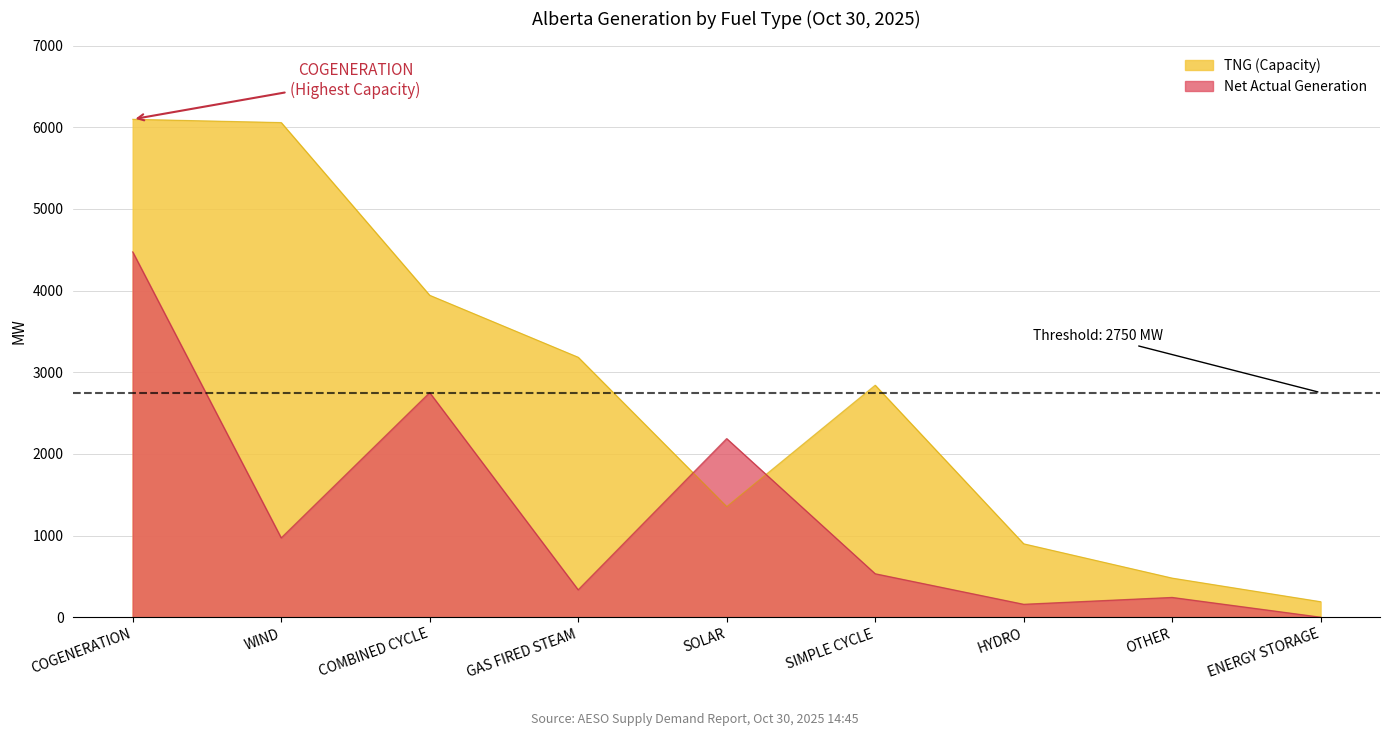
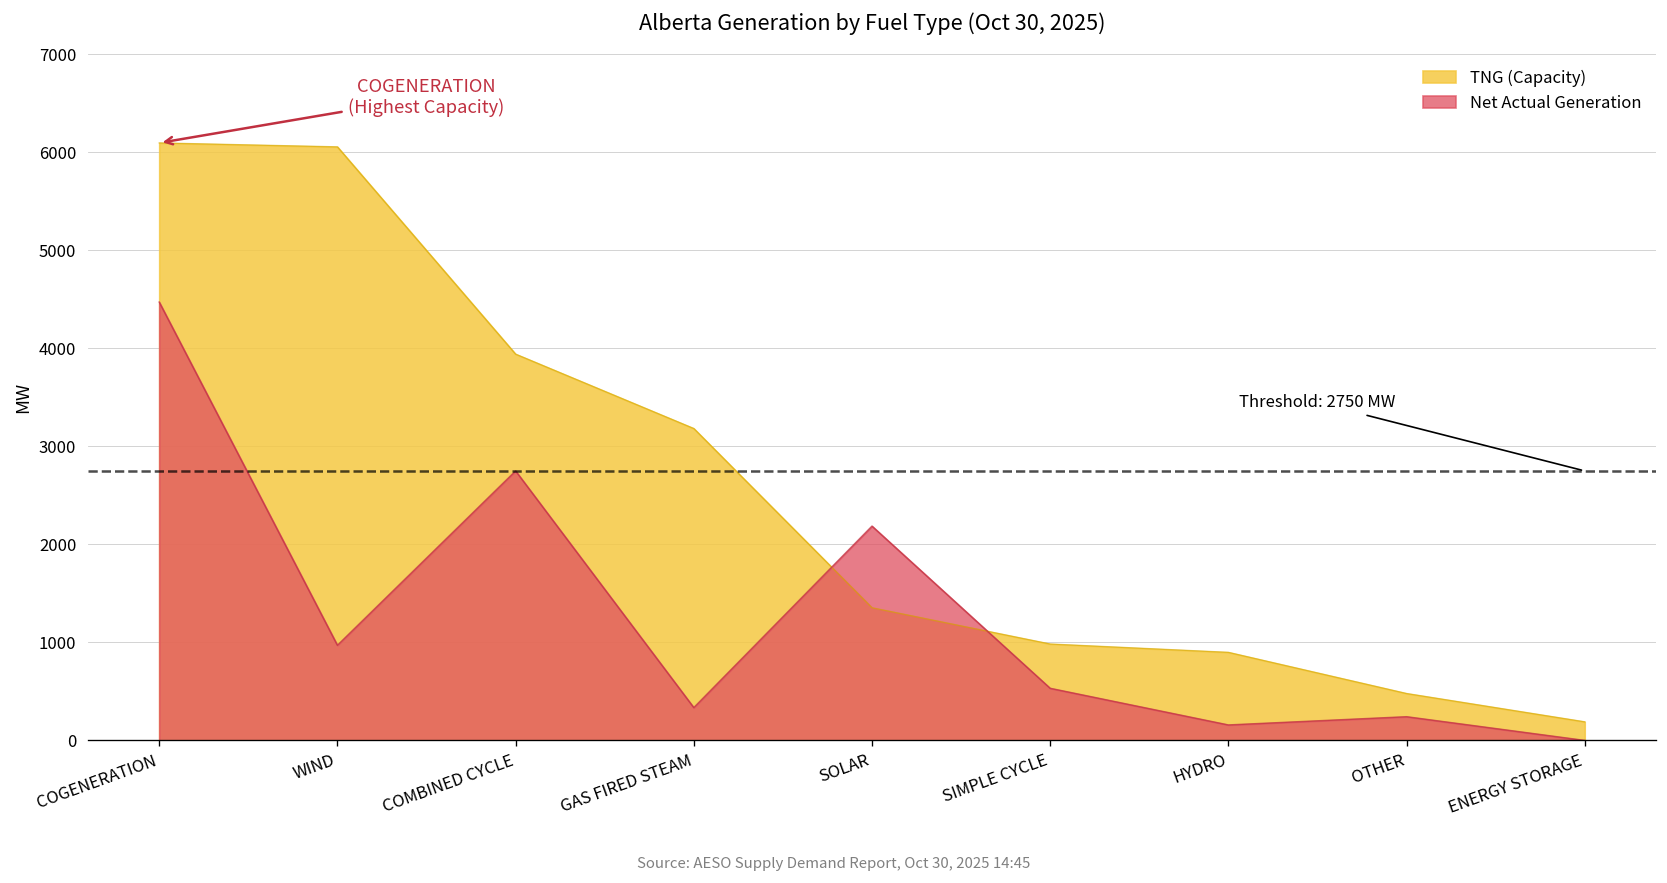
TNG (Capacity), SIMPLE CYCLE: 2800 -> 1000
